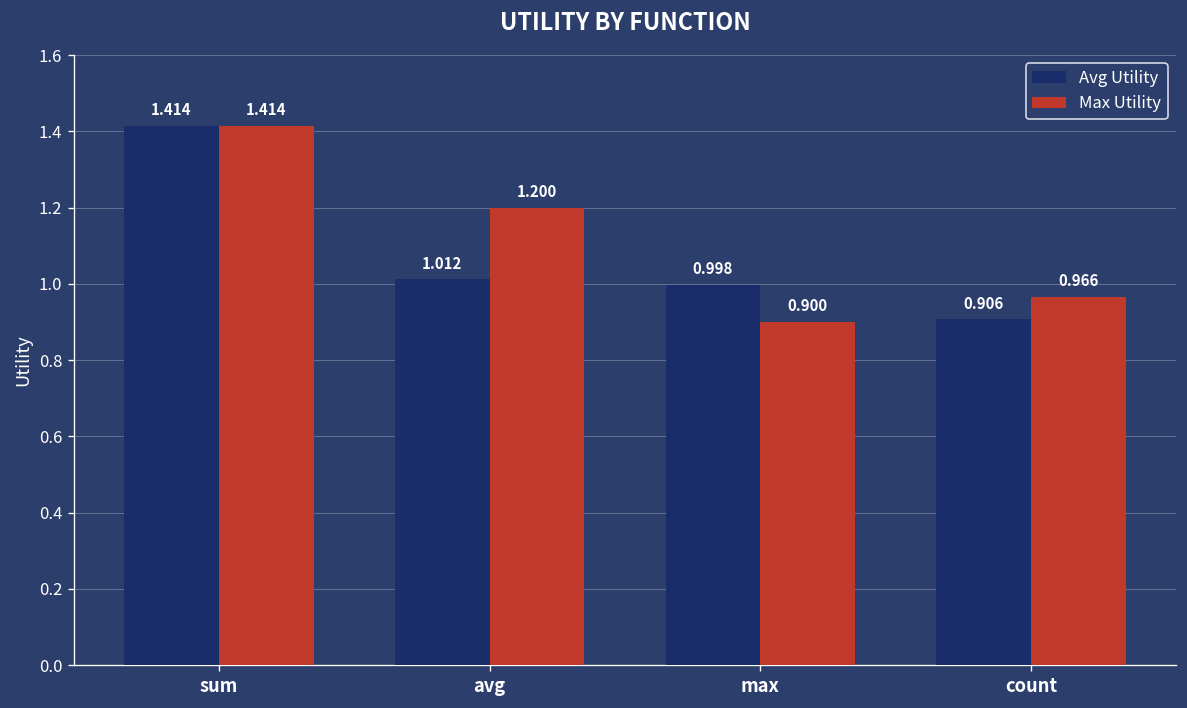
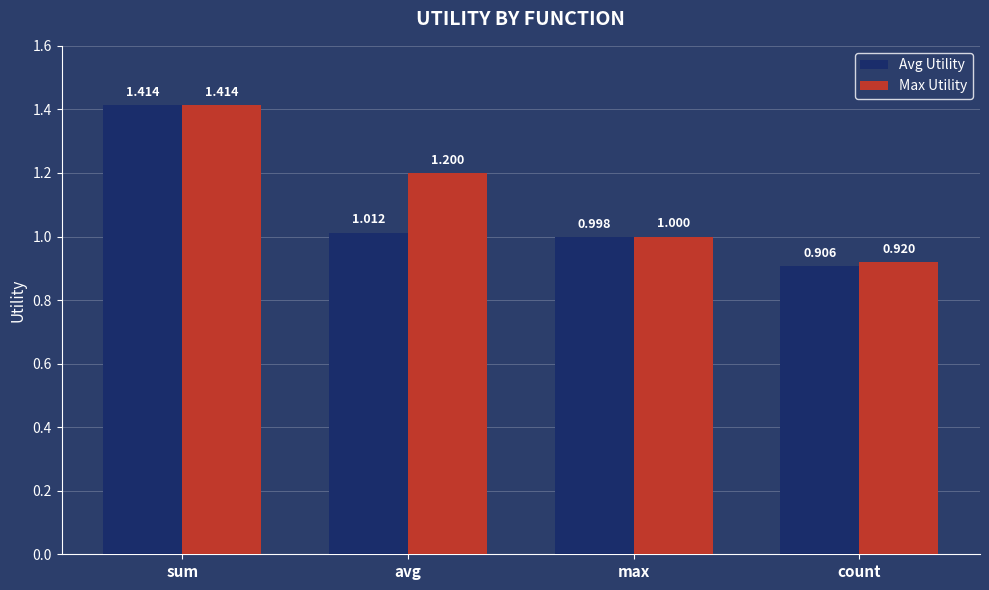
Max Utility, max: 0.900 -> 1.000
Max Utility, count: 0.966 -> 0.920
